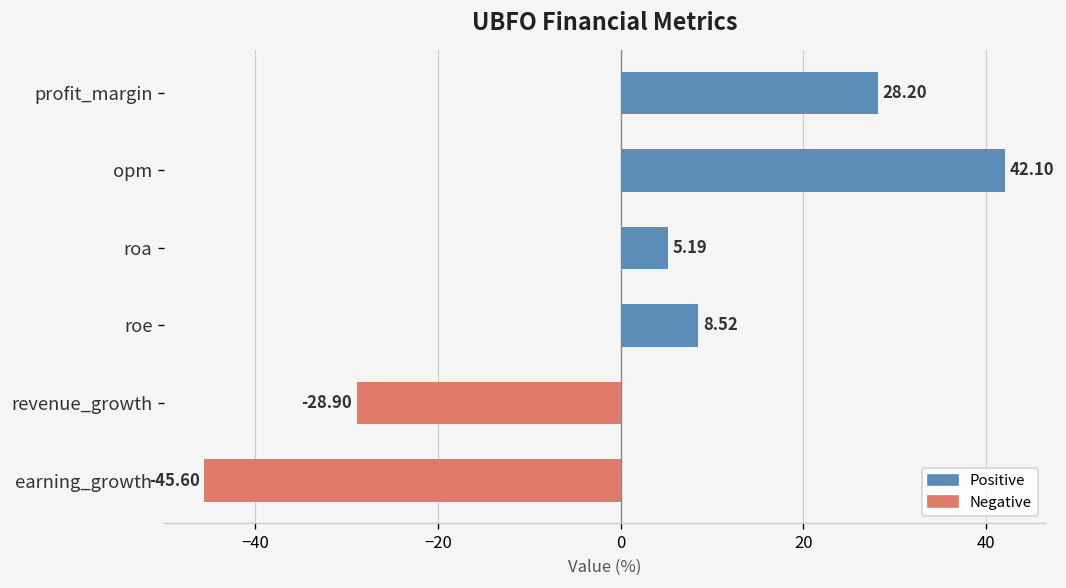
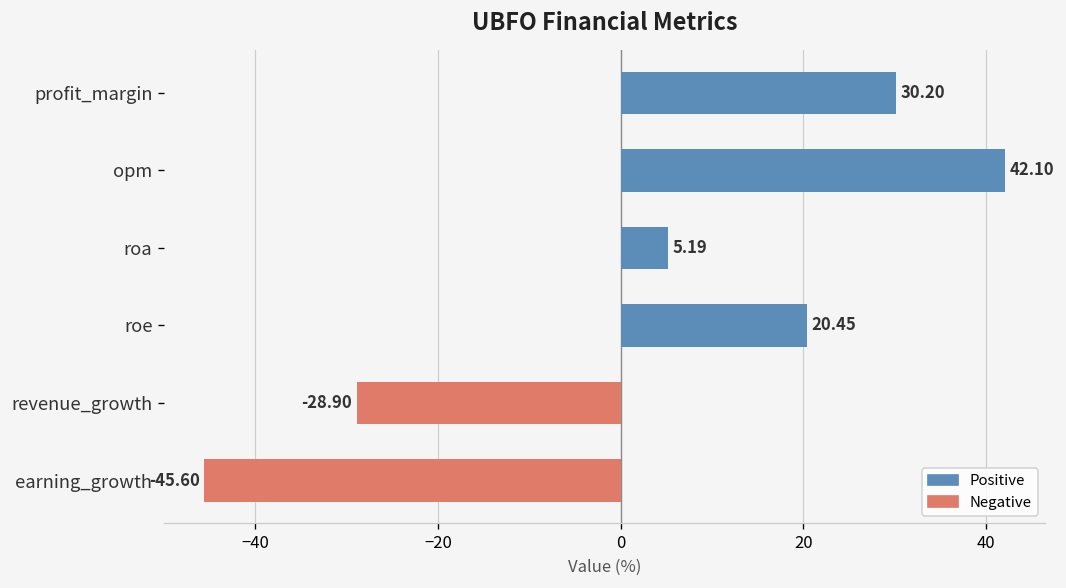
profit_margin: 28.20 -> 30.20
roe: 8.52 -> 20.45
